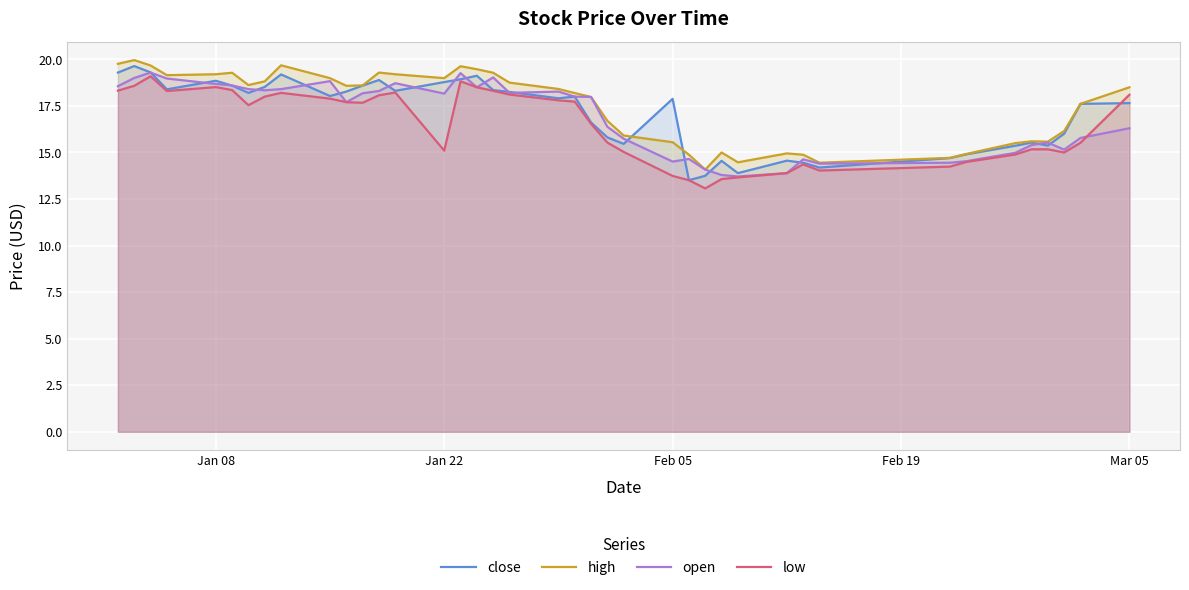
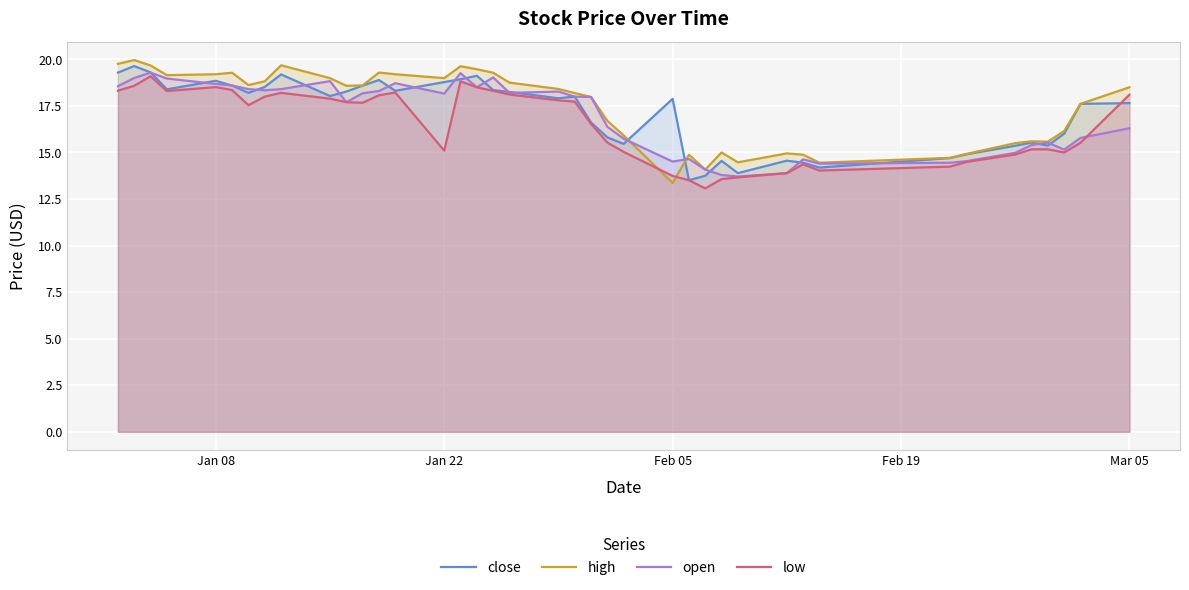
high, Feb 05: 15.6 -> 13.4
